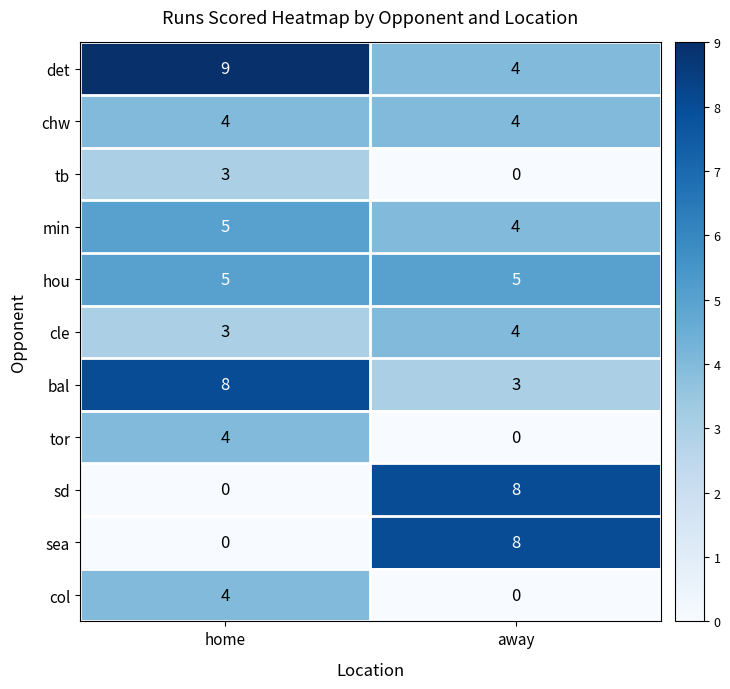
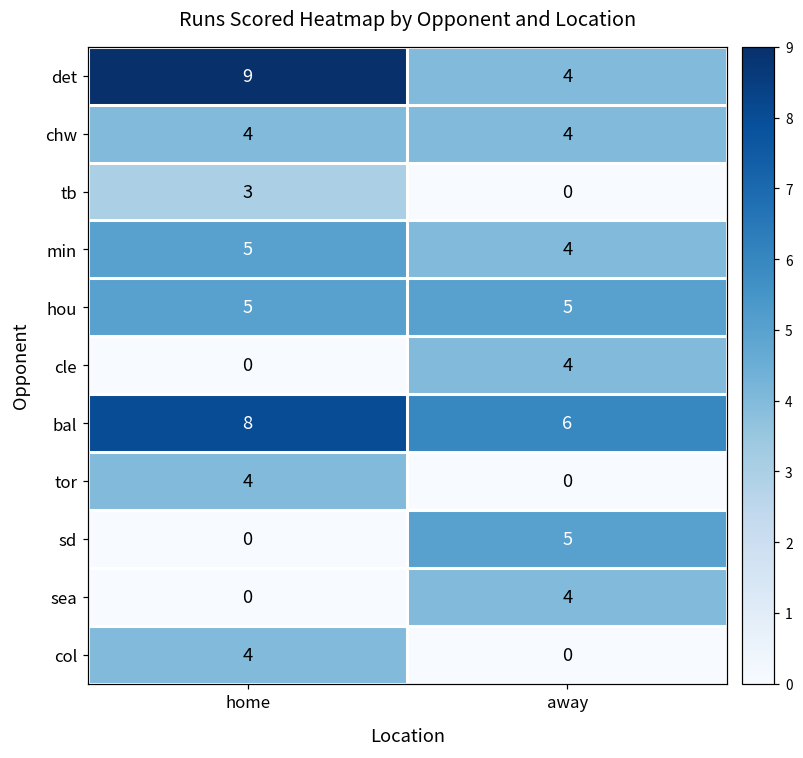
cle, home: 3 -> 0
bal, away: 3 -> 6
sd, away: 8 -> 5
sea, away: 8 -> 4
